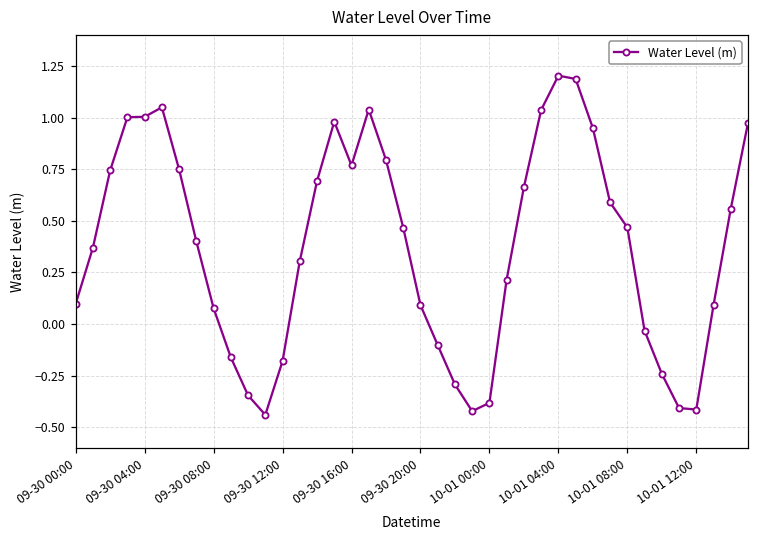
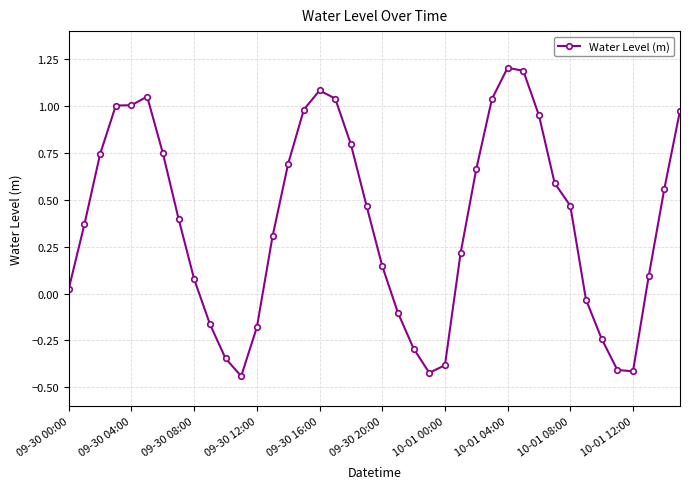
09-30 00:00: 0.10 -> 0.03
09-30 16:00: 0.77 -> 1.08
09-30 20:00: 0.09 -> 0.15
